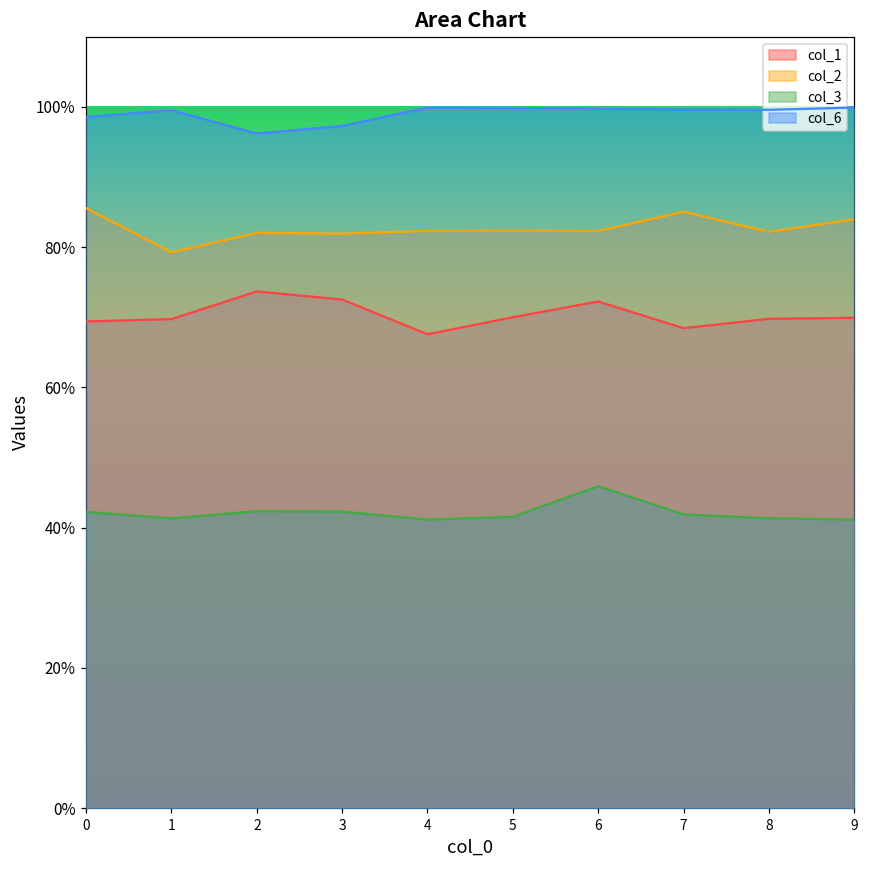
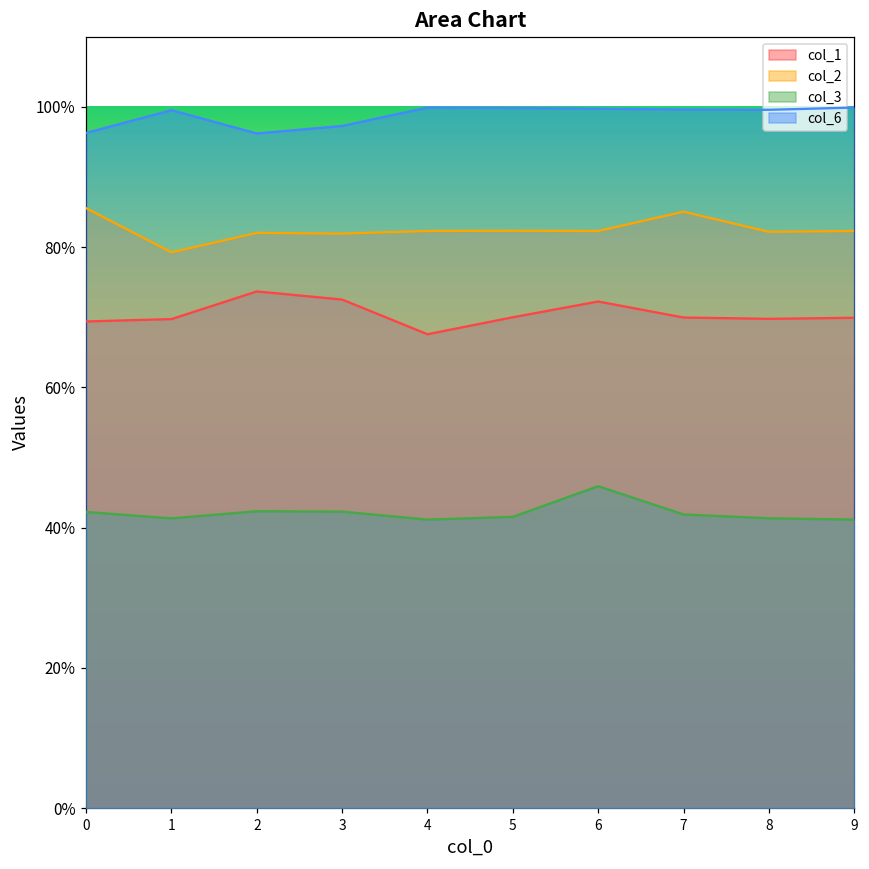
col_6, 0: 99% -> 96%
col_1, 7: 68% -> 70%
col_2, 9: 84% -> 82%
